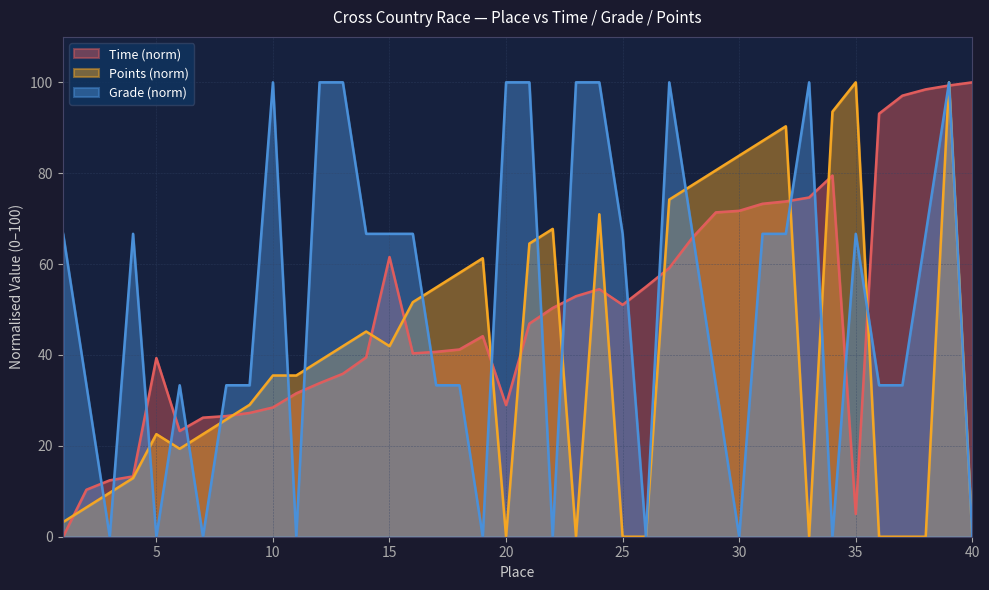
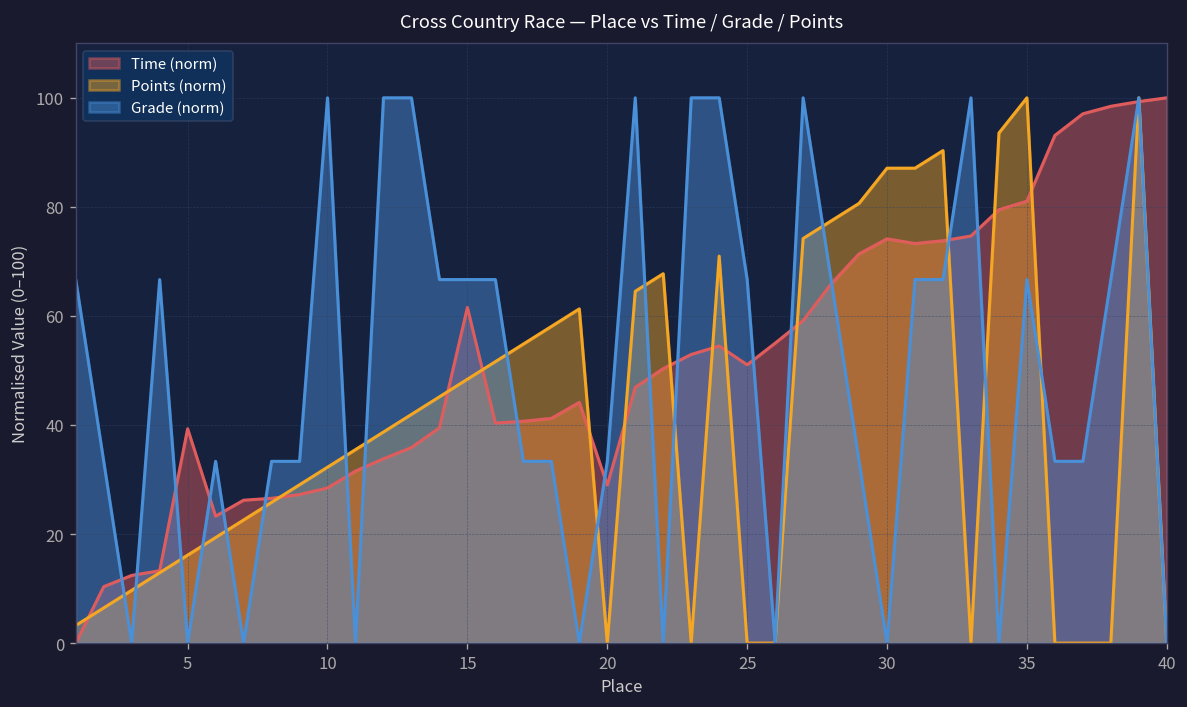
Points (norm), 5: 23 -> 16
Points (norm), 10: 35 -> 32
Points (norm), 15: 42 -> 48
Grade (norm), 20: 100 -> 33
Time (norm), 30: 72 -> 74
Points (norm), 30: 84 -> 87
Time (norm), 35: 5 -> 81
